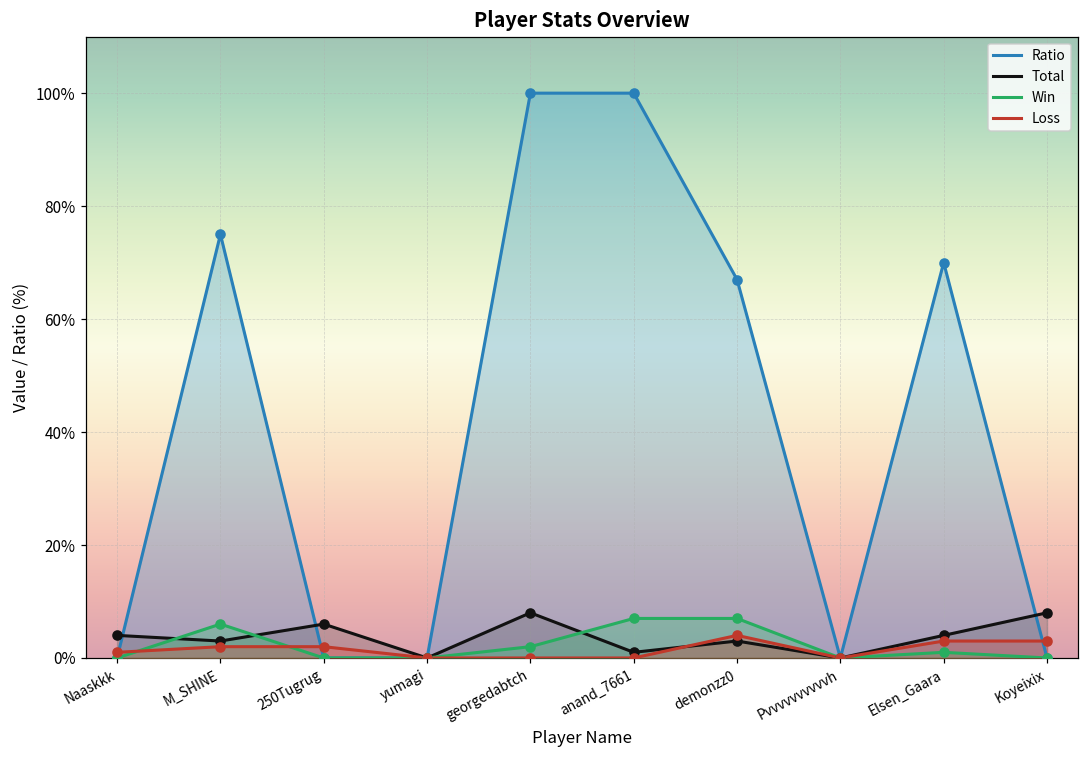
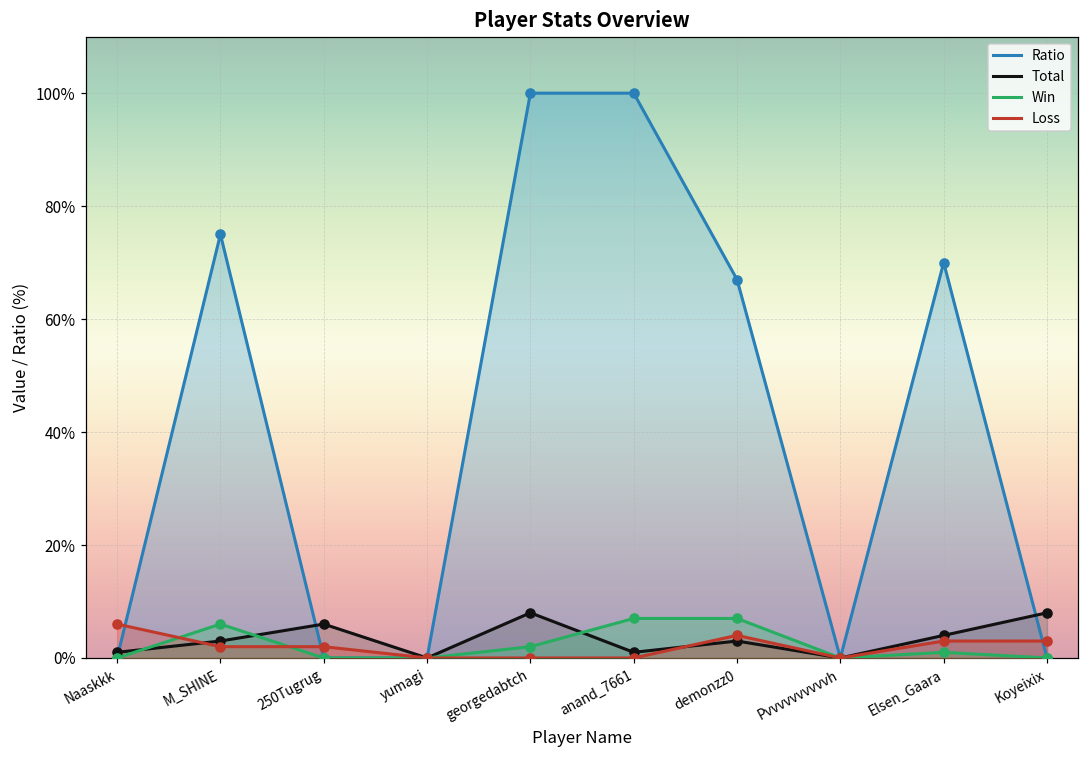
Total, Naaskkk: 4% -> 1%
Loss, Naaskkk: 1% -> 6%
